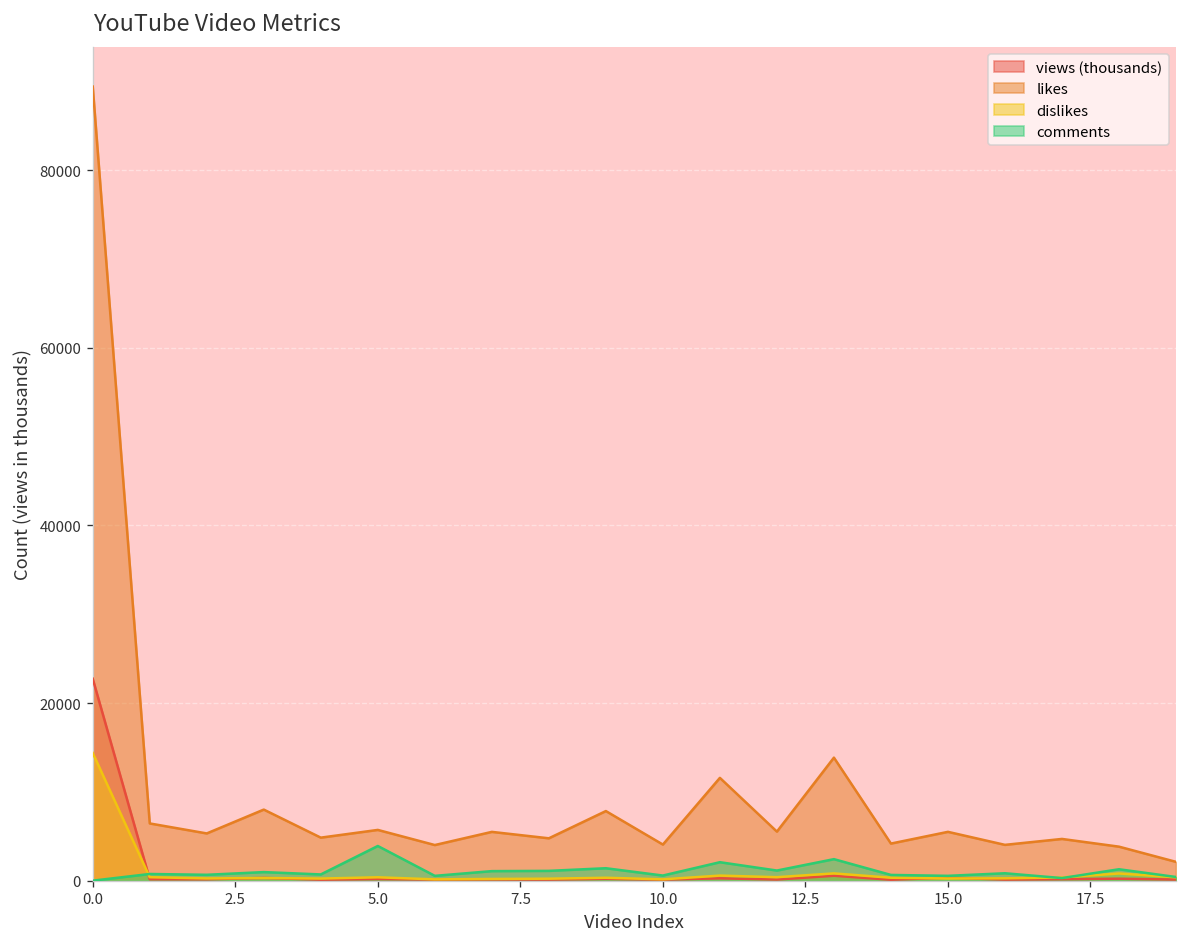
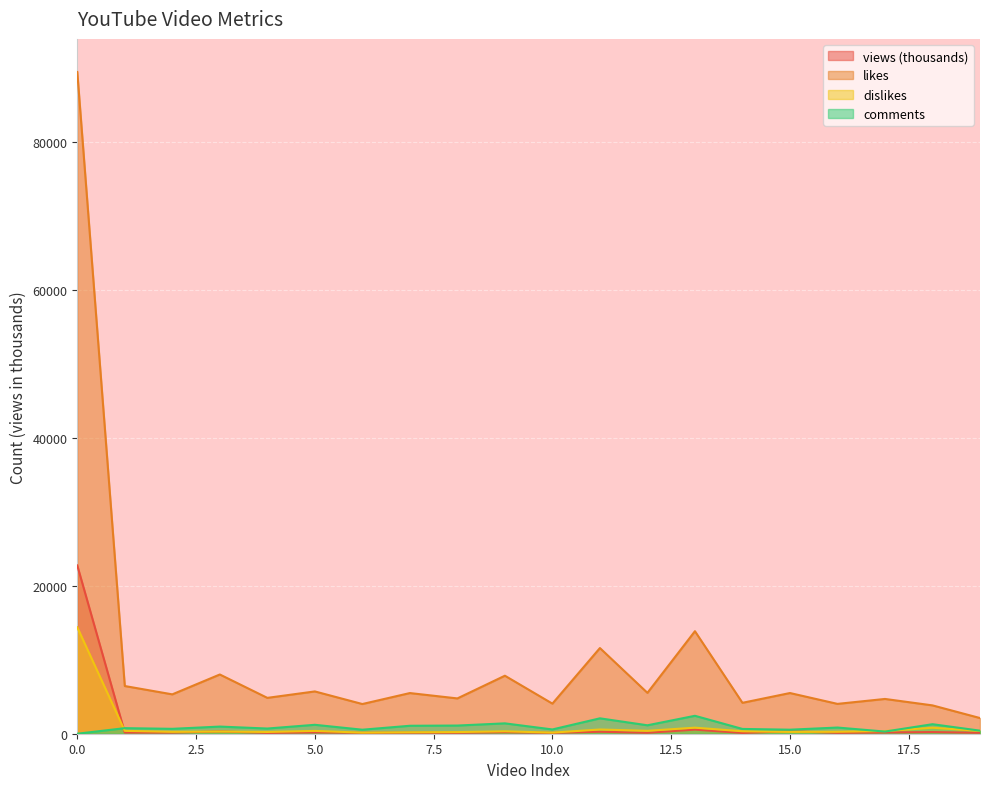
comments, 5.0: 4000 -> 1000
